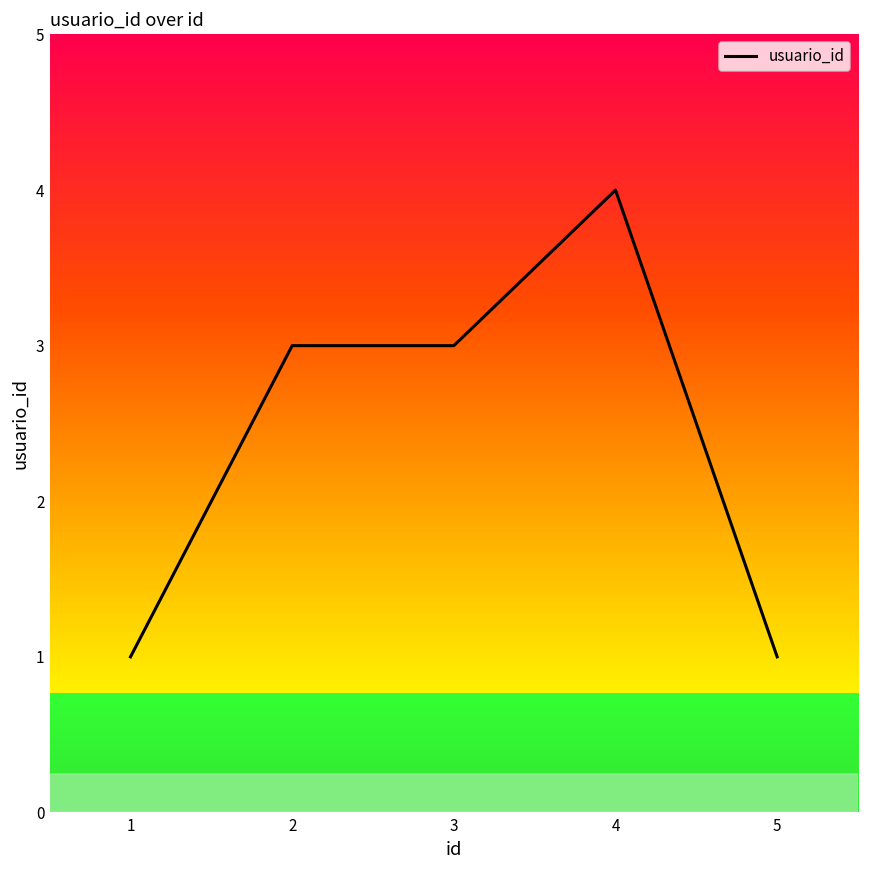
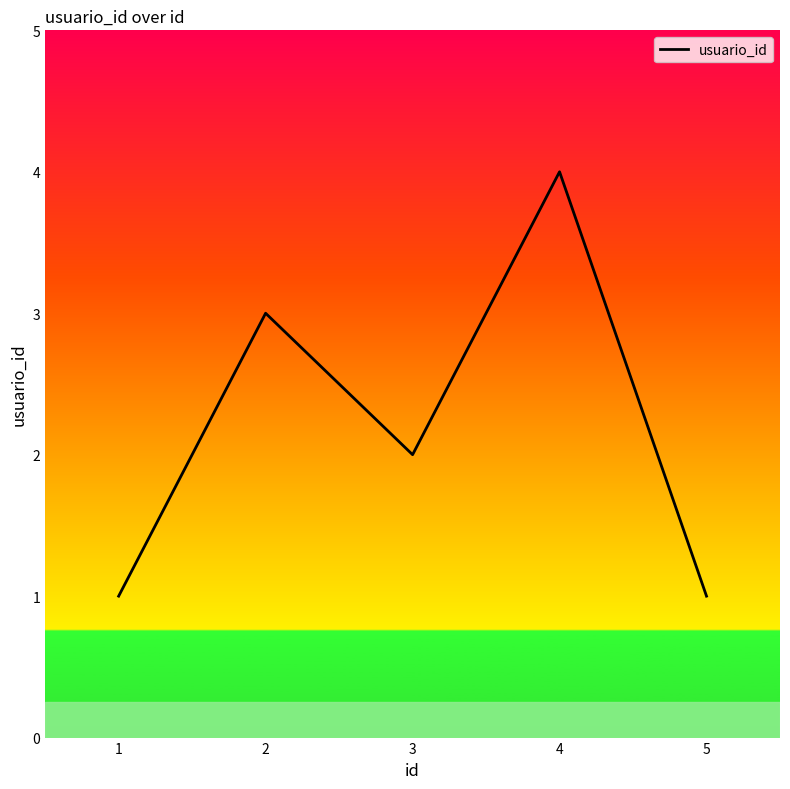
3: 3 -> 2
